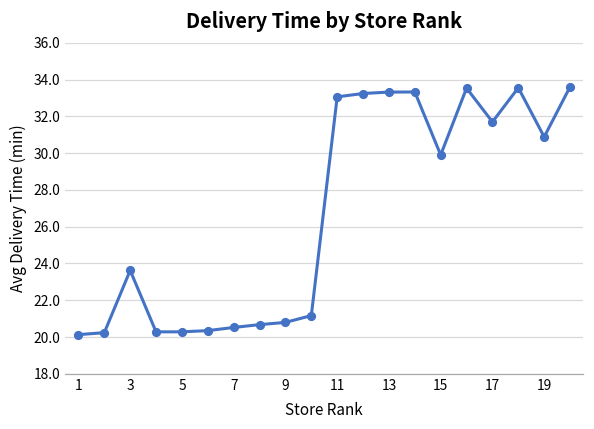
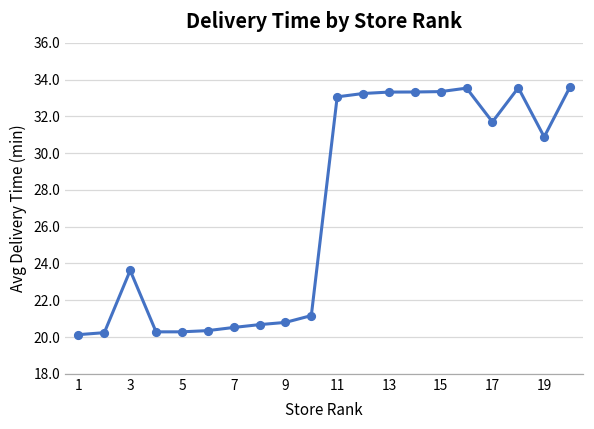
15: 29.9 -> 33.3
